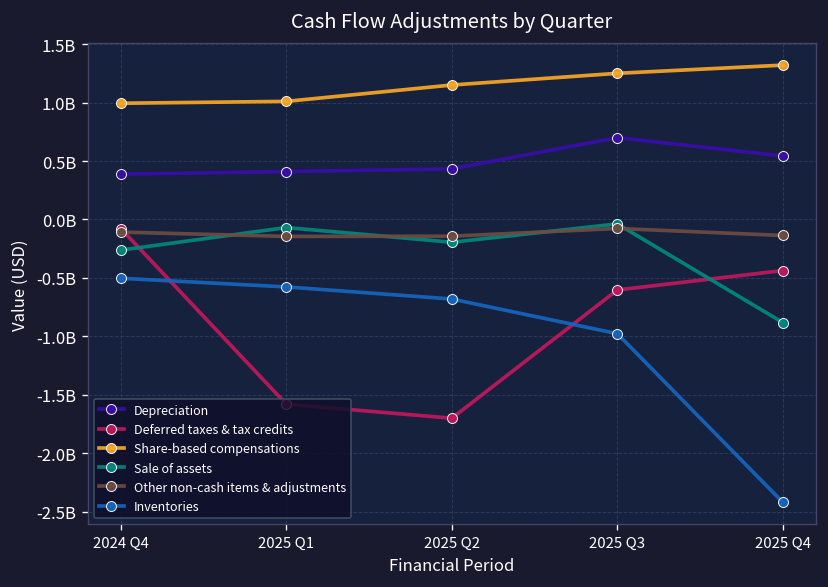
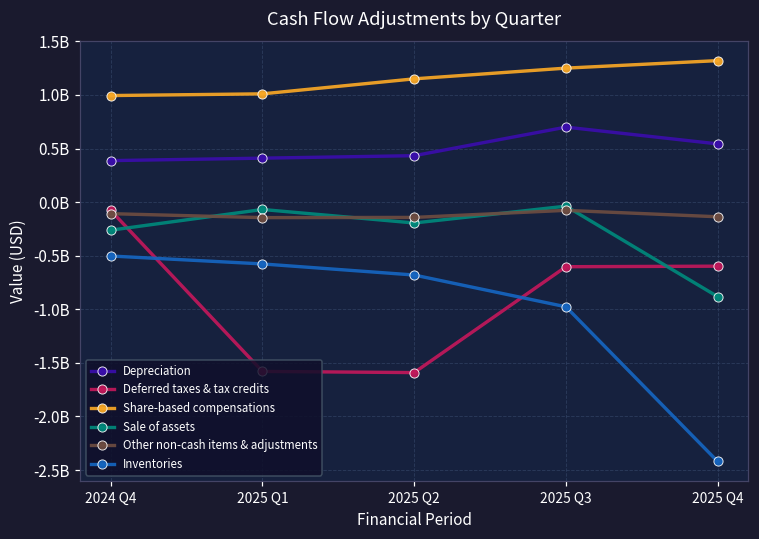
Deferred taxes & tax credits, 2025 Q2: -1700000000 -> -1600000000
Deferred taxes & tax credits, 2025 Q4: -400000000 -> -600000000
